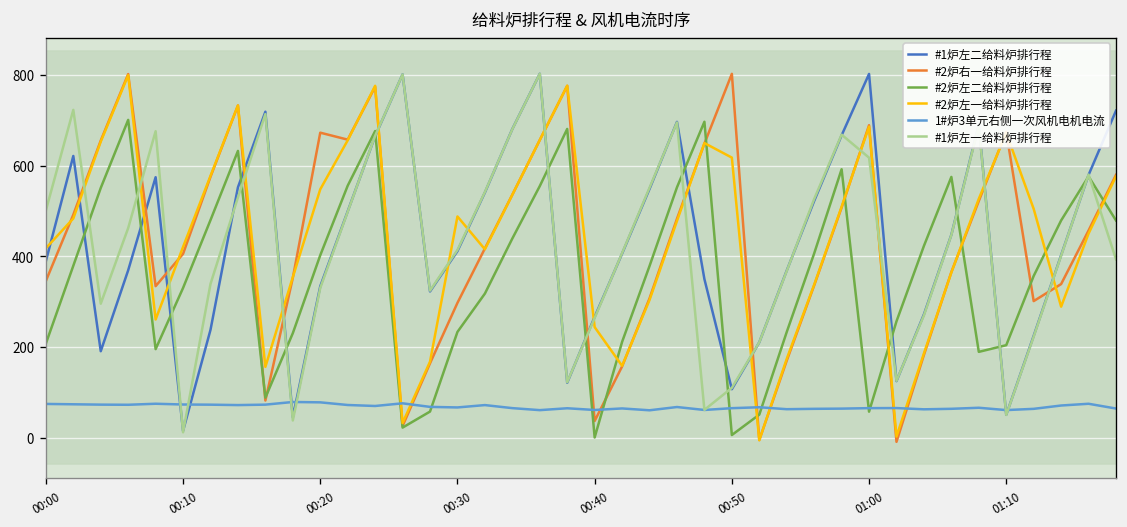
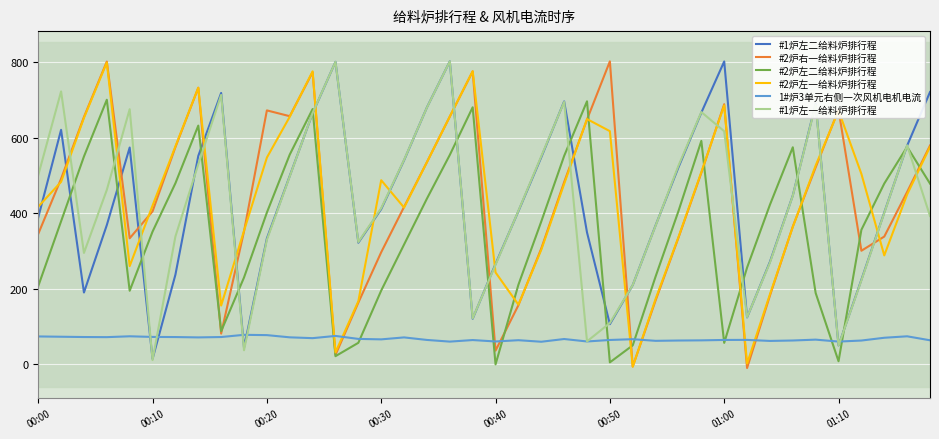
#2炉左二给料炉排行程, 00:10: 330 -> 350
#2炉左二给料炉排行程, 00:30: 230 -> 200
#2炉左二给料炉排行程, 01:10: 200 -> 10
